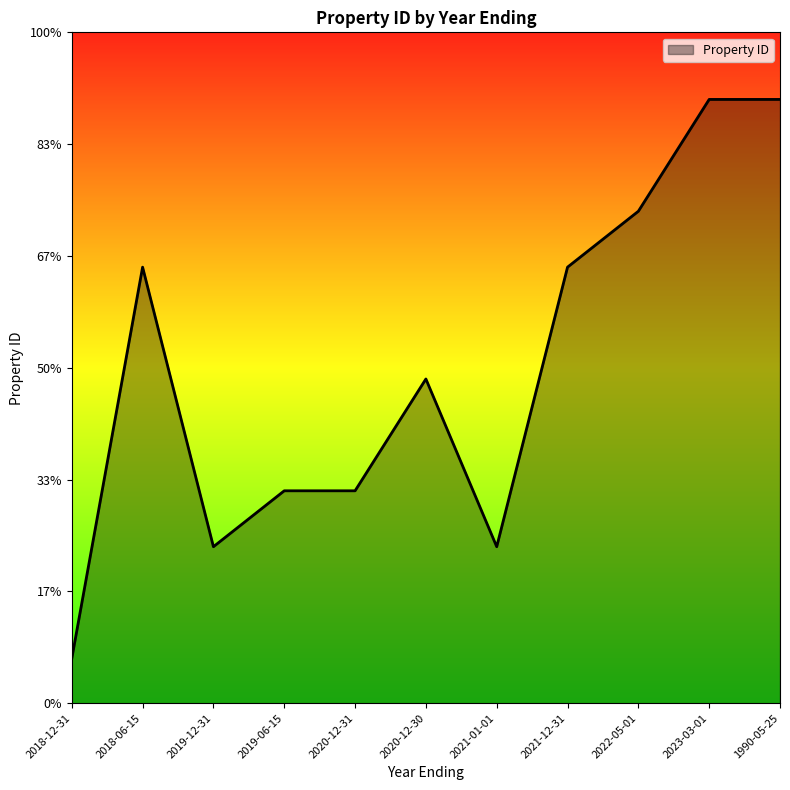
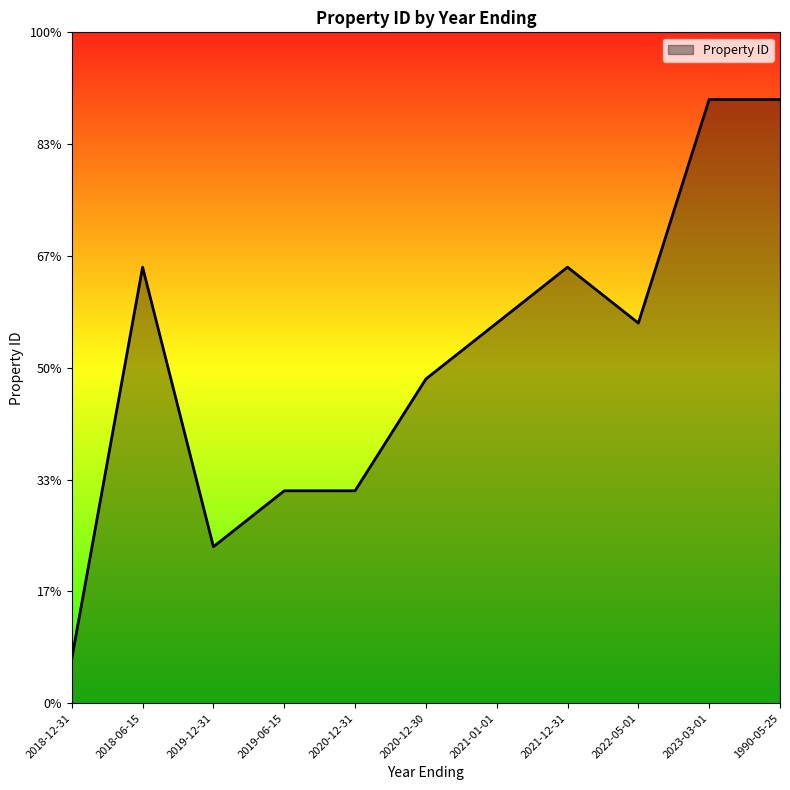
2021-01-01: 23% -> 57%
2022-05-01: 73% -> 57%
